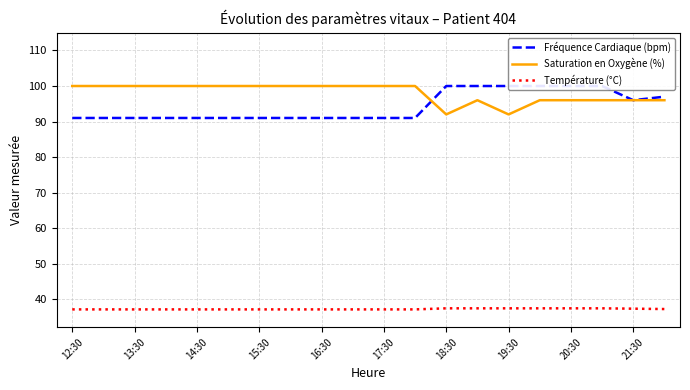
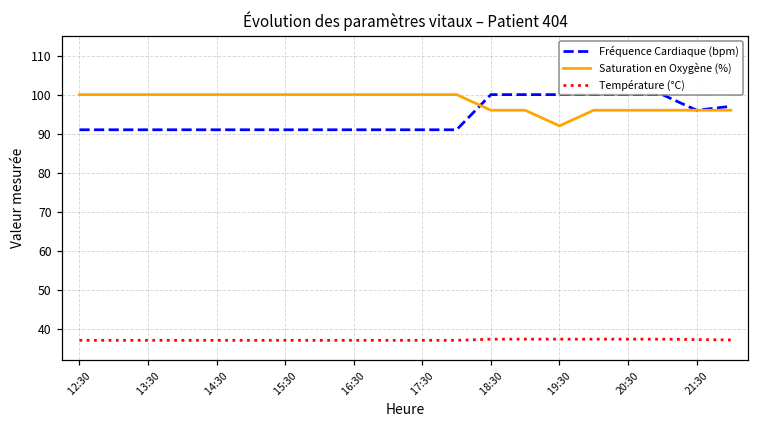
Saturation en Oxygène (%), 18:30: 92 -> 96
